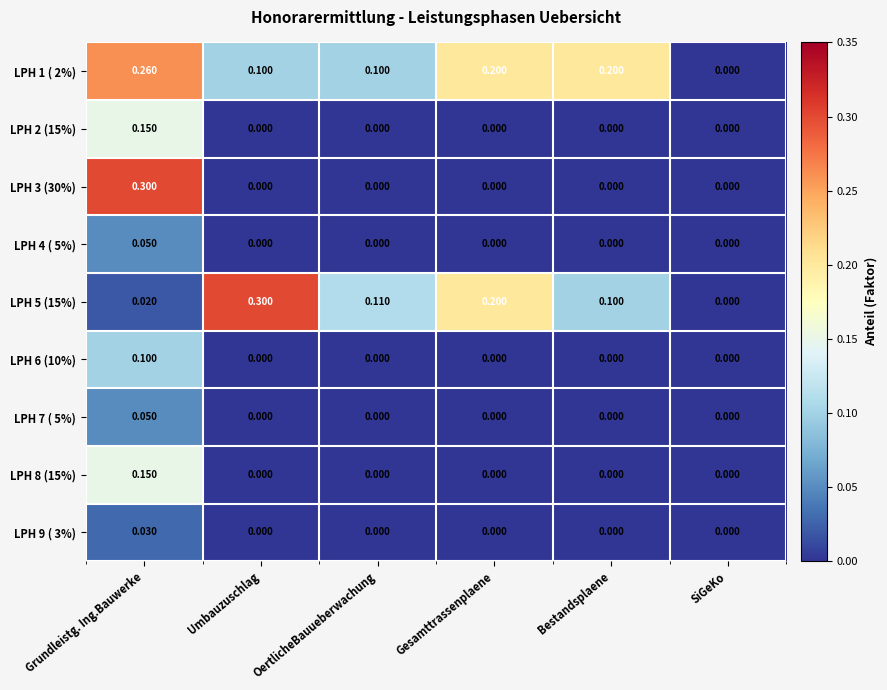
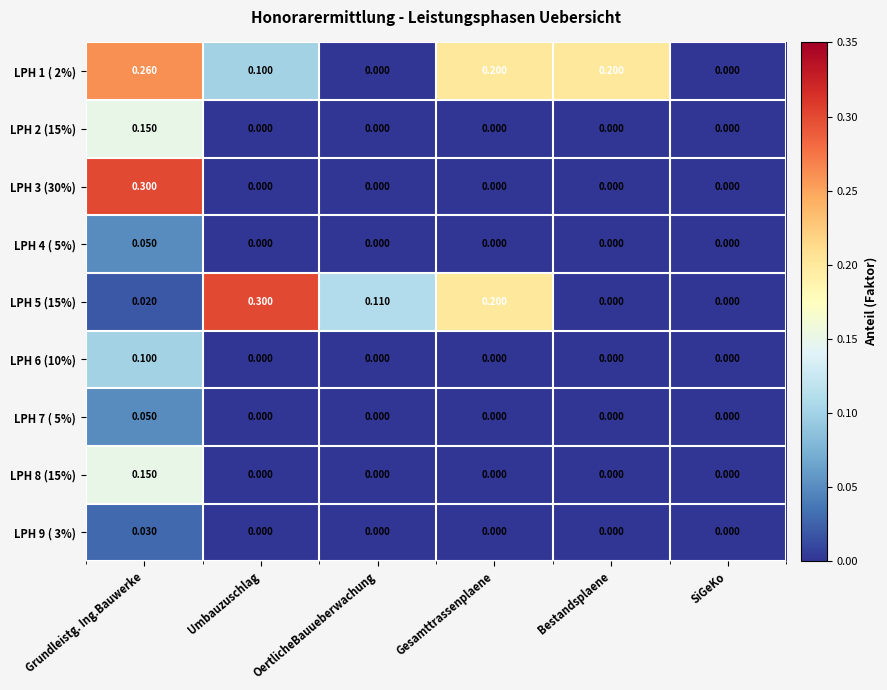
LPH 1 ( 2%), OertlicheBauueberwachung: 0.100 -> 0.000
LPH 5 (15%), Bestandsplaene: 0.100 -> 0.000
